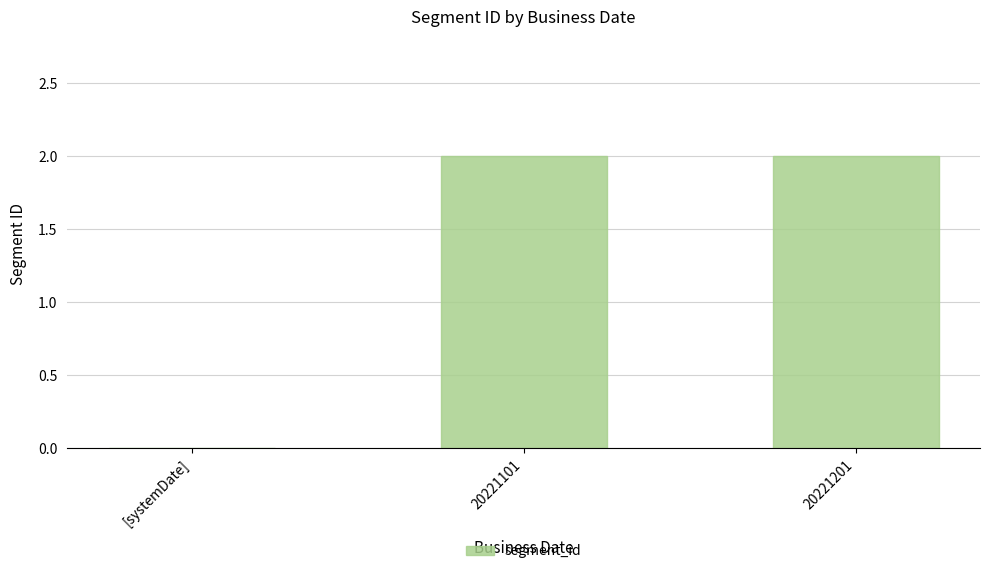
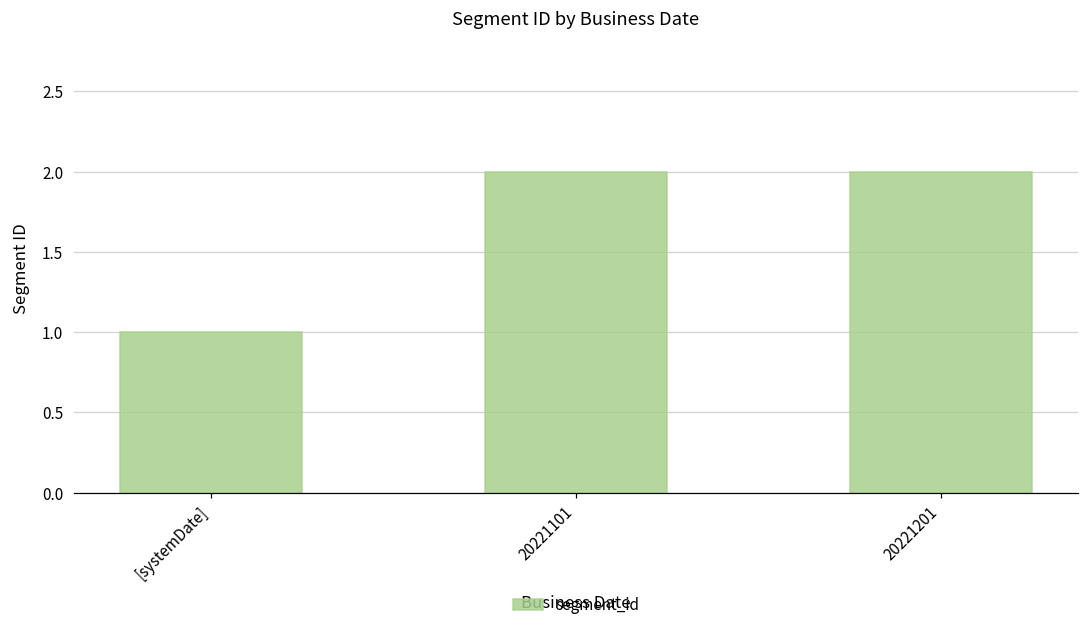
[systemDate]: 0 -> 1
